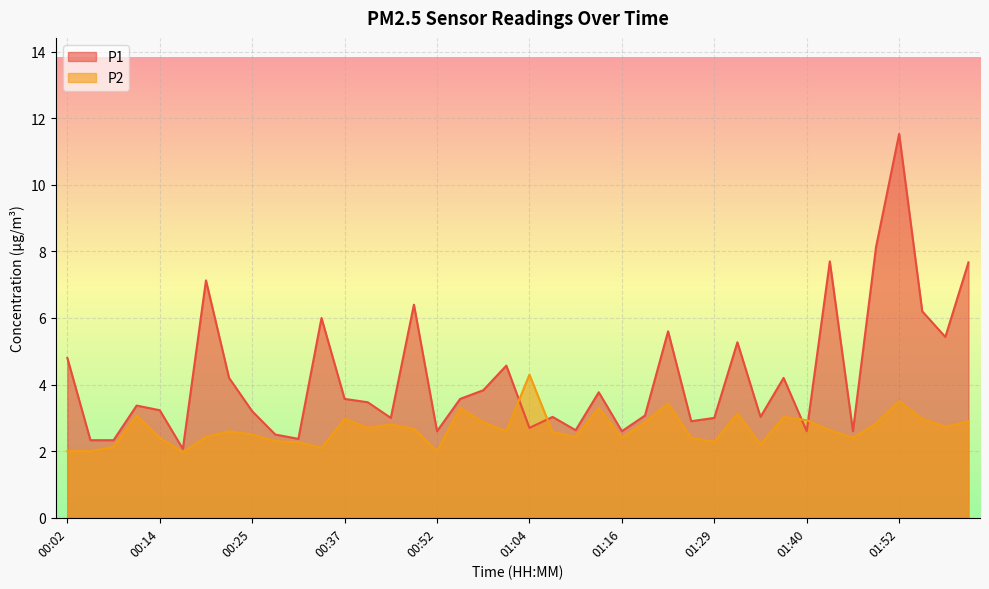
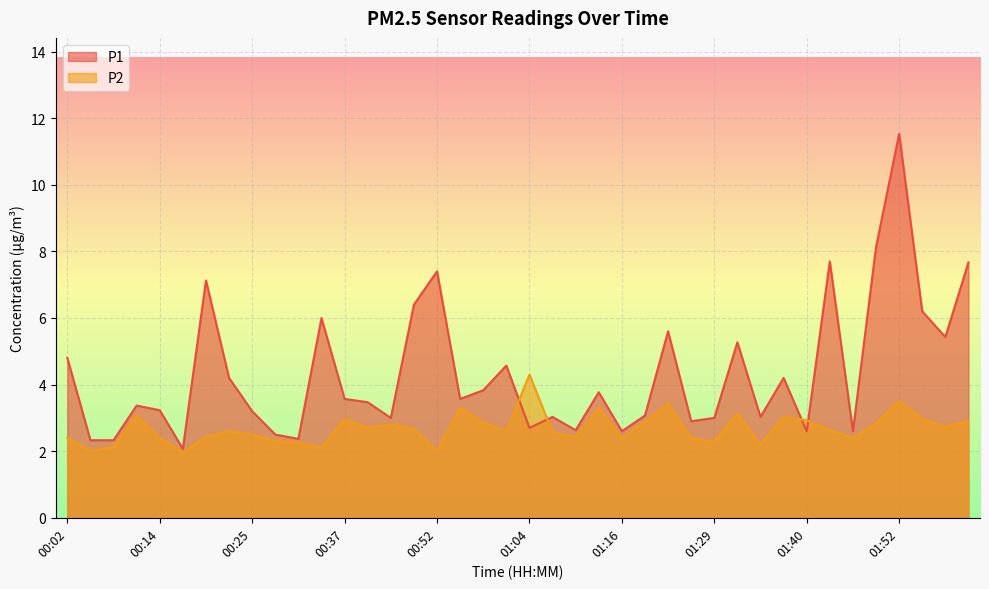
P2, 00:02: 2.0 -> 2.4
P1, 00:52: 2.6 -> 7.4
